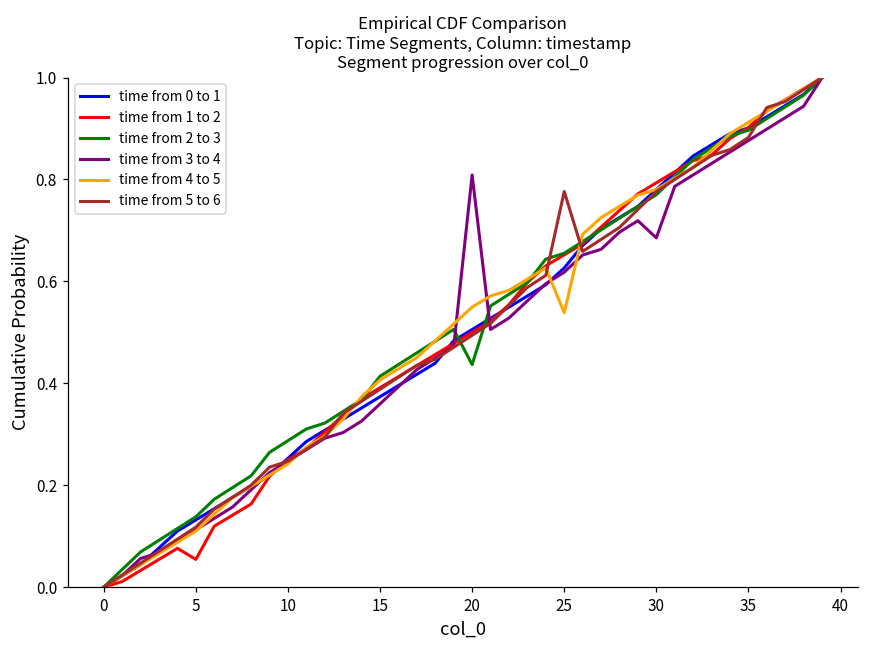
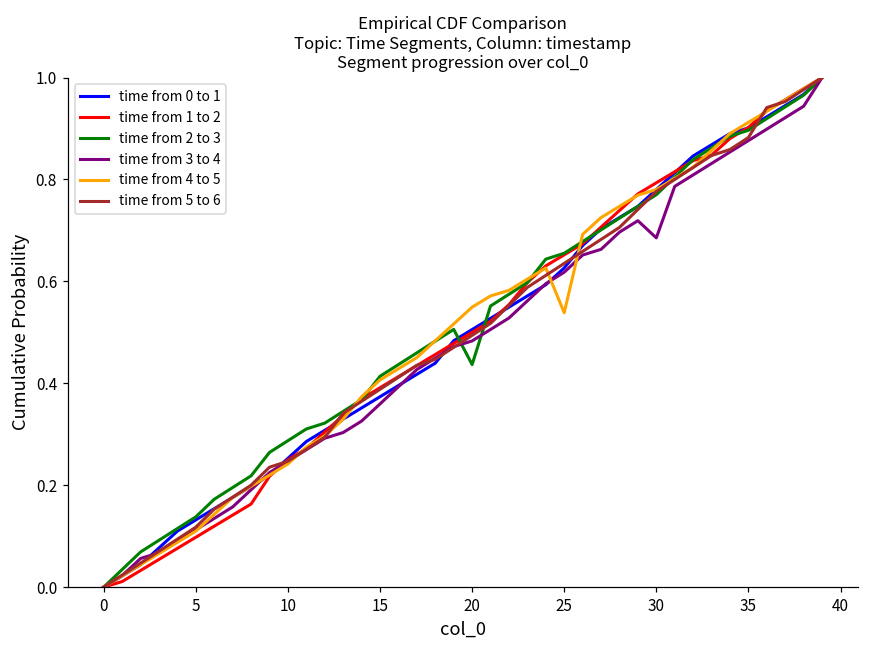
time from 1 to 2, 5: 0.05 -> 0.10
time from 3 to 4, 20: 0.81 -> 0.48
time from 5 to 6, 25: 0.78 -> 0.64
